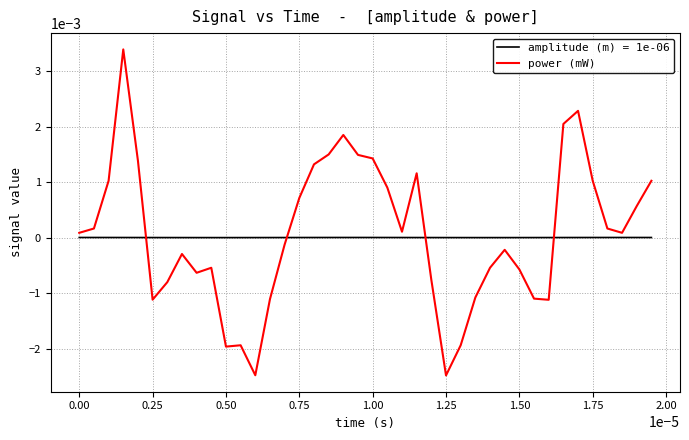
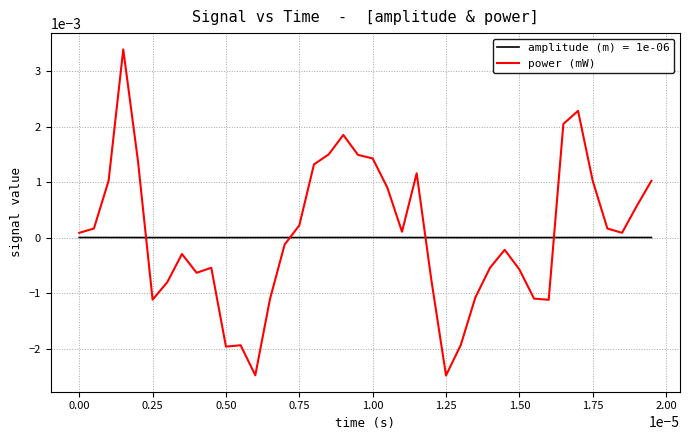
power (mW), 0.75: 0.0007 -> 0.0002
